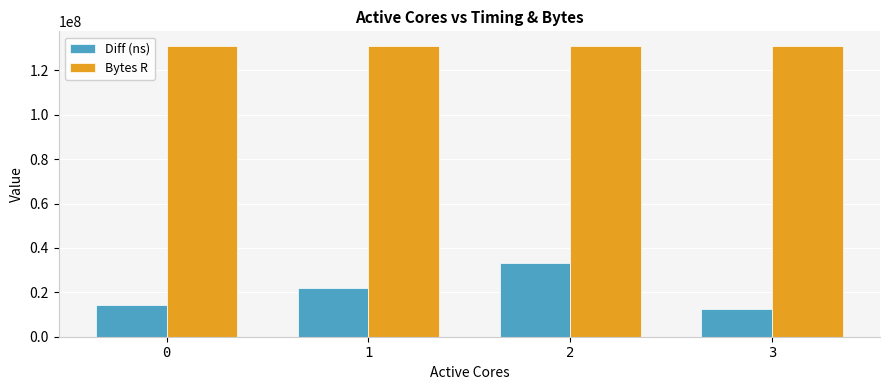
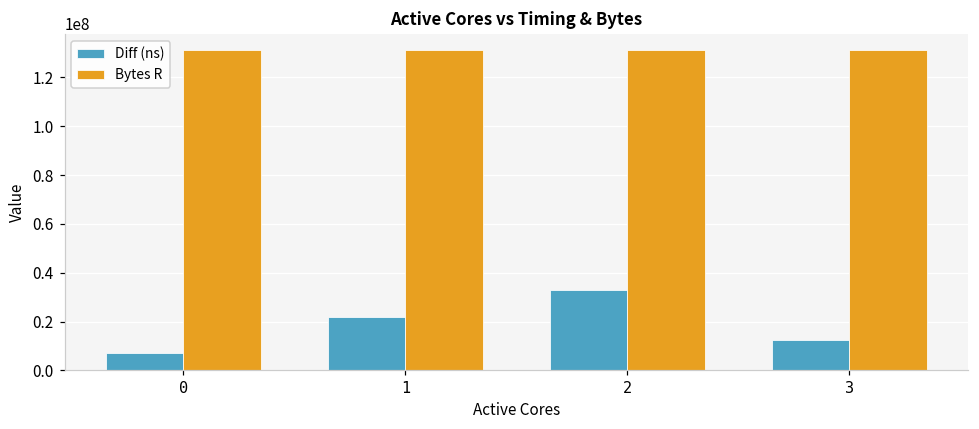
Diff (ns), 0: 14000000 -> 7000000
